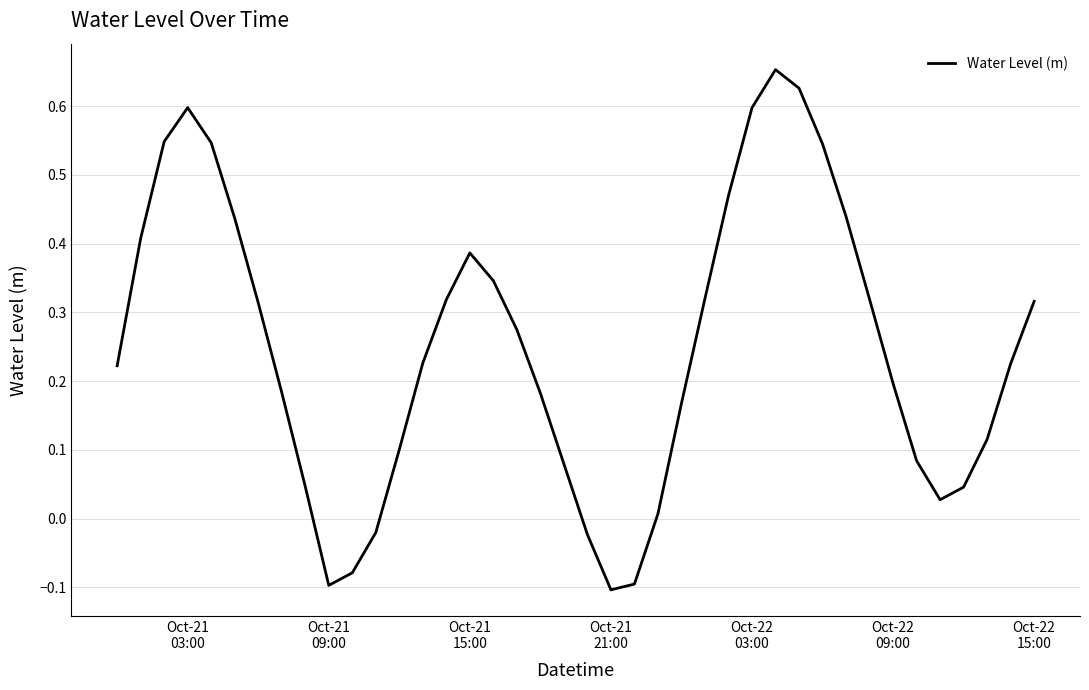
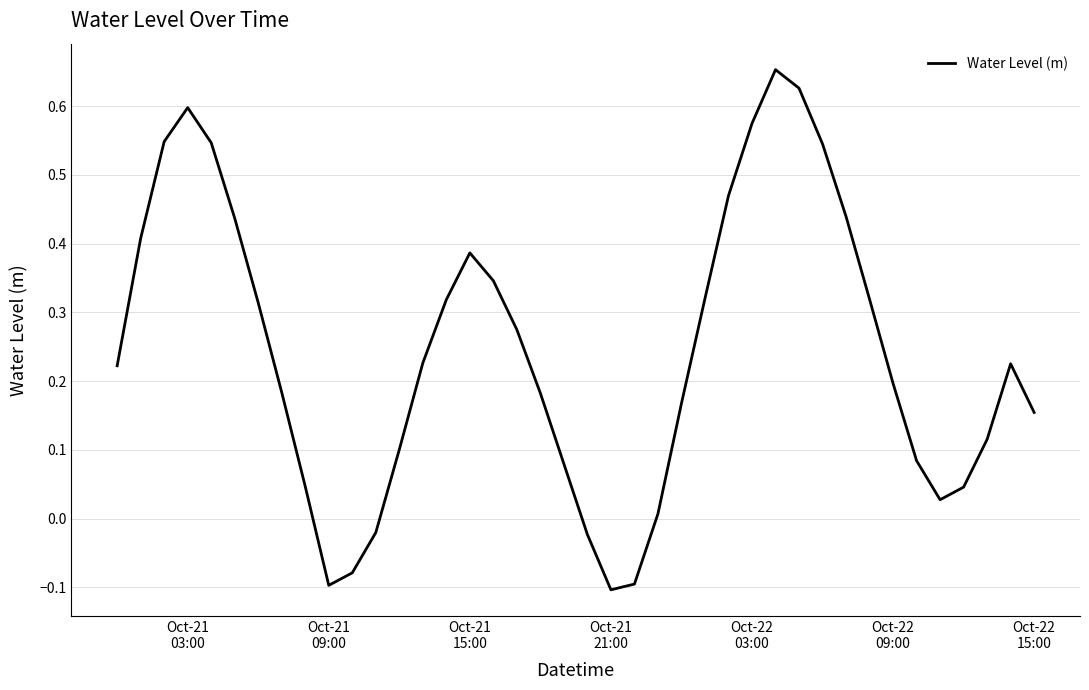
Oct-22 03:00: 0.60 -> 0.57
Oct-22 15:00: 0.32 -> 0.15
